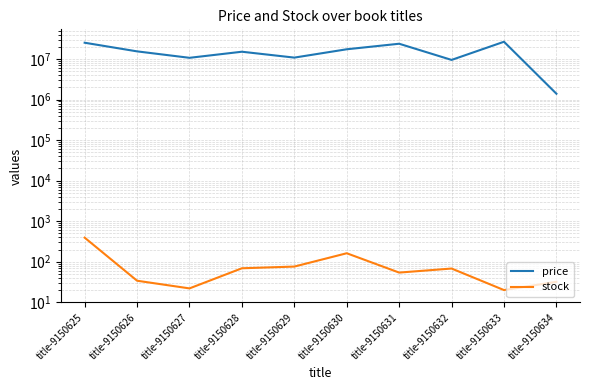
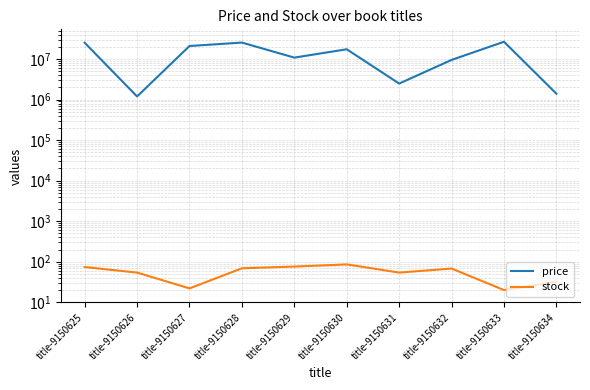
stock, title-9150625: 400 -> 70
price, title-9150626: 15000000 -> 1200000
stock, title-9150626: 30 -> 50
price, title-9150627: 11000000 -> 20000000
price, title-9150628: 15000000 -> 30000000
stock, title-9150630: 160 -> 90
price, title-9150631: 20000000 -> 2000000
